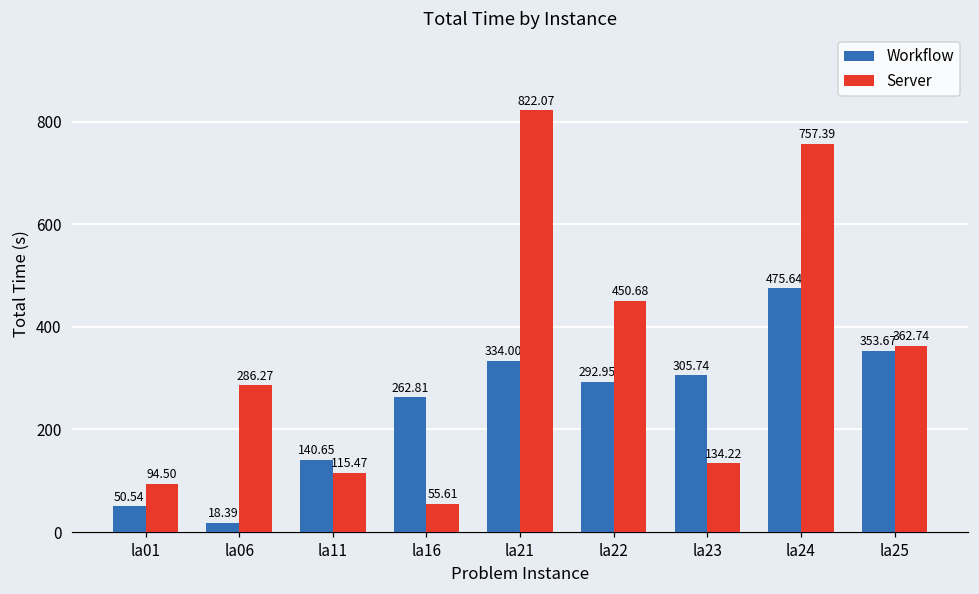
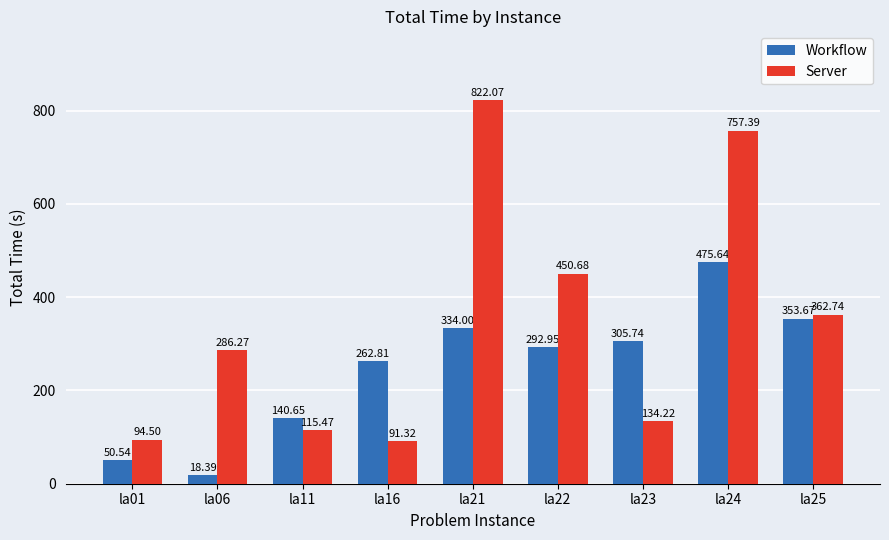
Server, la16: 55.61 -> 91.32
